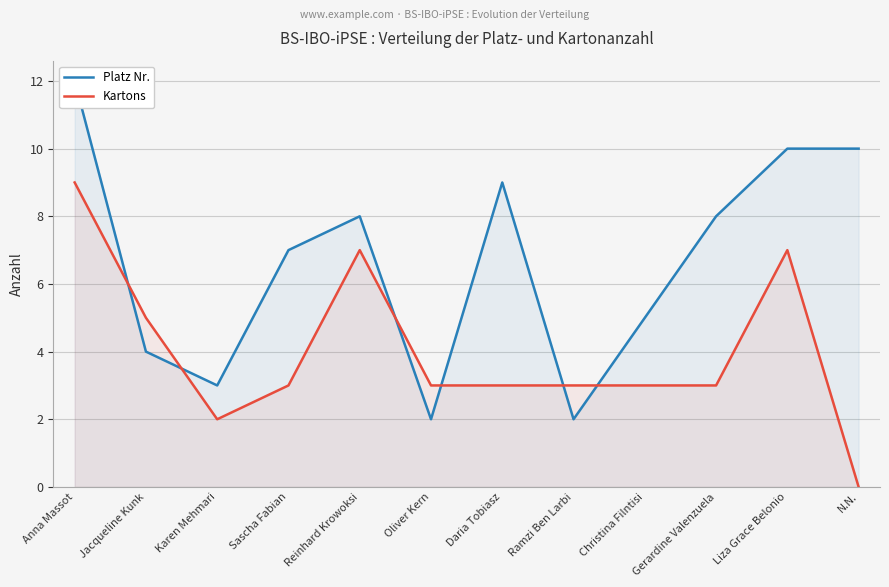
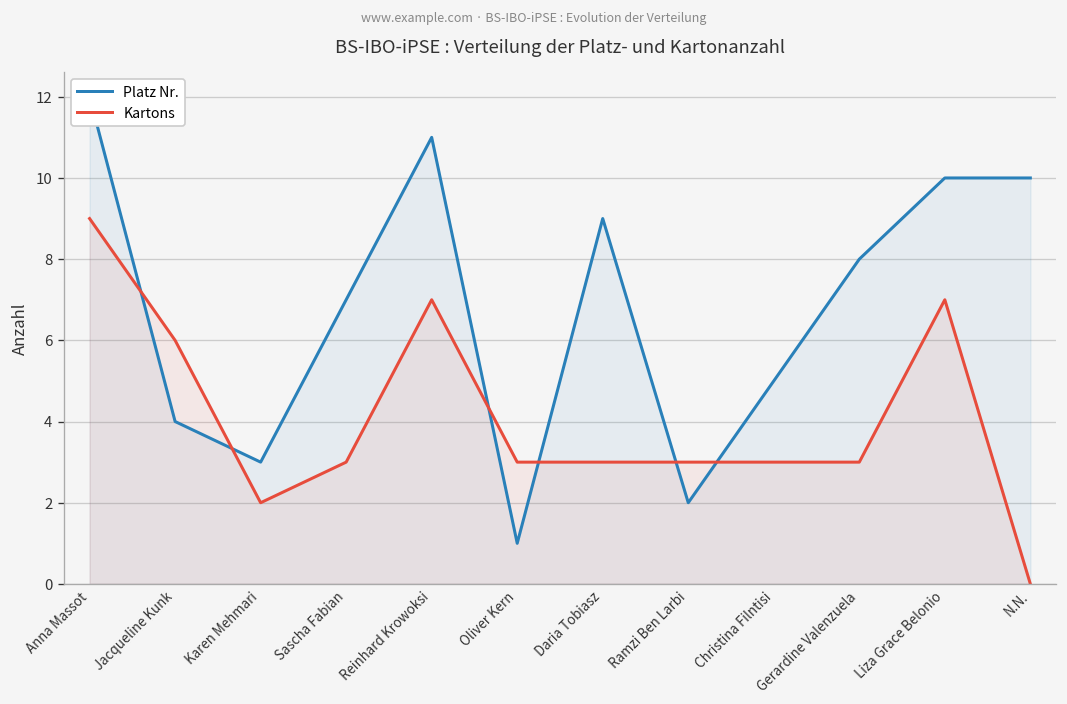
Kartons, Jacqueline Kunk: 5 -> 6
Platz Nr., Reinhard Krowoksi: 8 -> 11
Platz Nr., Oliver Kern: 2 -> 1
